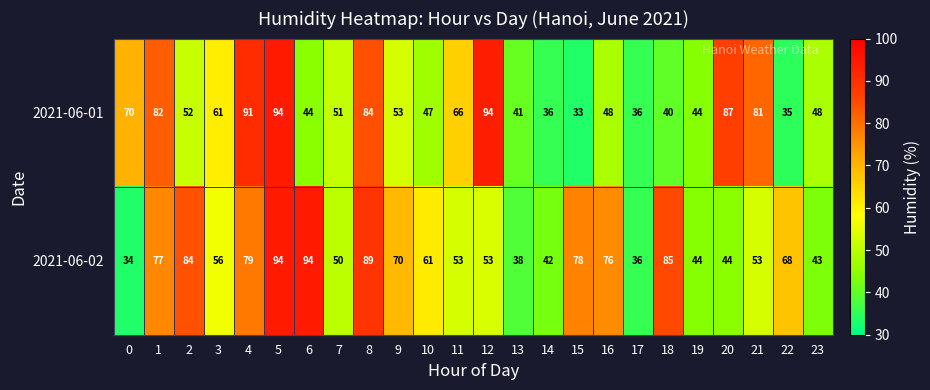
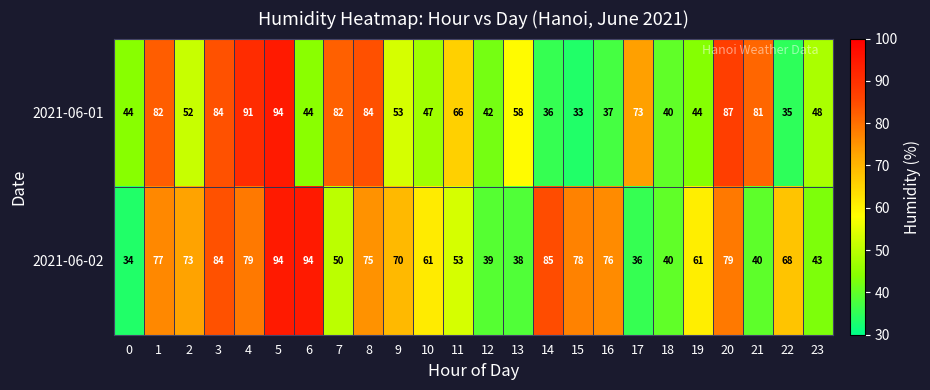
2021-06-01, 0: 70 -> 44
2021-06-01, 3: 61 -> 84
2021-06-01, 7: 51 -> 82
2021-06-01, 12: 94 -> 42
2021-06-01, 13: 41 -> 58
2021-06-01, 16: 48 -> 37
2021-06-01, 17: 36 -> 73
2021-06-02, 2: 84 -> 73
2021-06-02, 3: 56 -> 84
2021-06-02, 8: 89 -> 75
2021-06-02, 12: 53 -> 39
2021-06-02, 14: 42 -> 85
2021-06-02, 18: 85 -> 40
2021-06-02, 19: 44 -> 61
2021-06-02, 20: 44 -> 79
2021-06-02, 21: 53 -> 40
